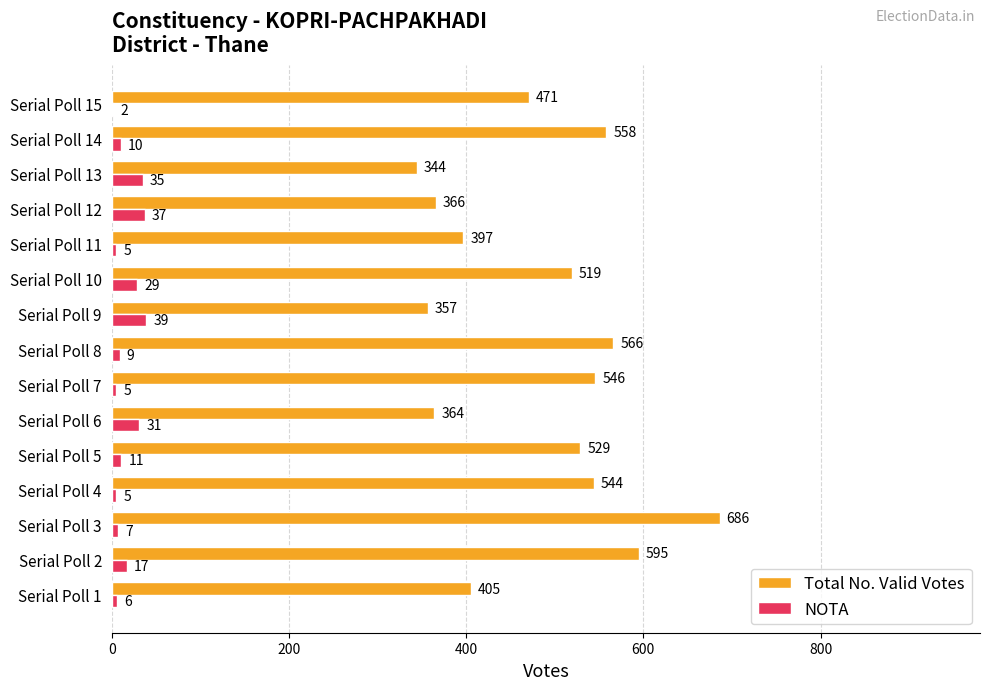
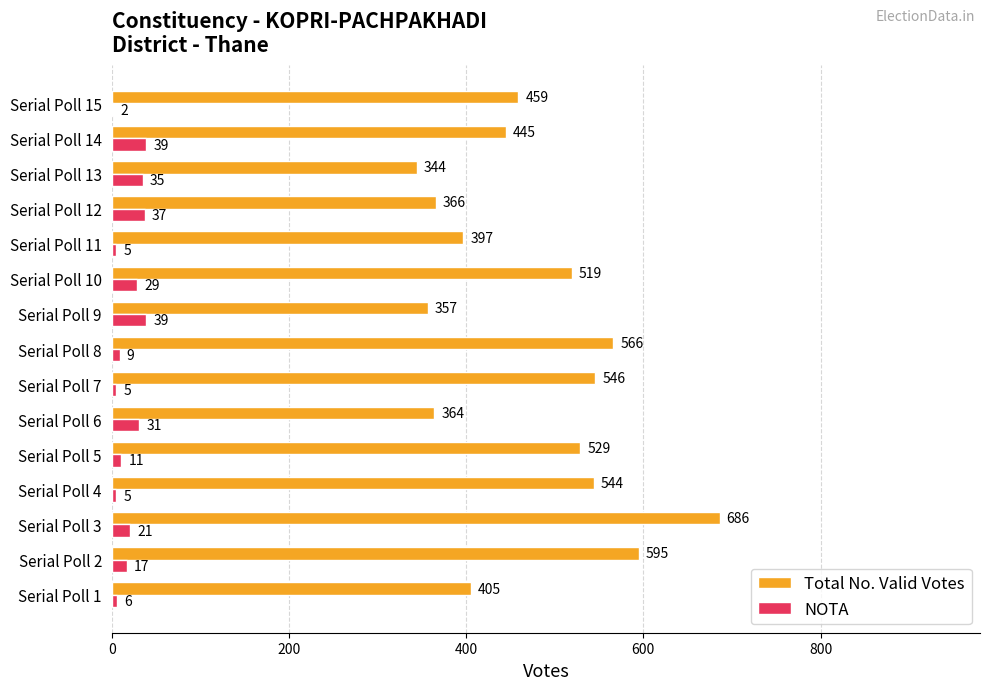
Total No. Valid Votes, Serial Poll 15: 471 -> 459
Total No. Valid Votes, Serial Poll 14: 558 -> 445
NOTA, Serial Poll 14: 10 -> 39
NOTA, Serial Poll 3: 7 -> 21
